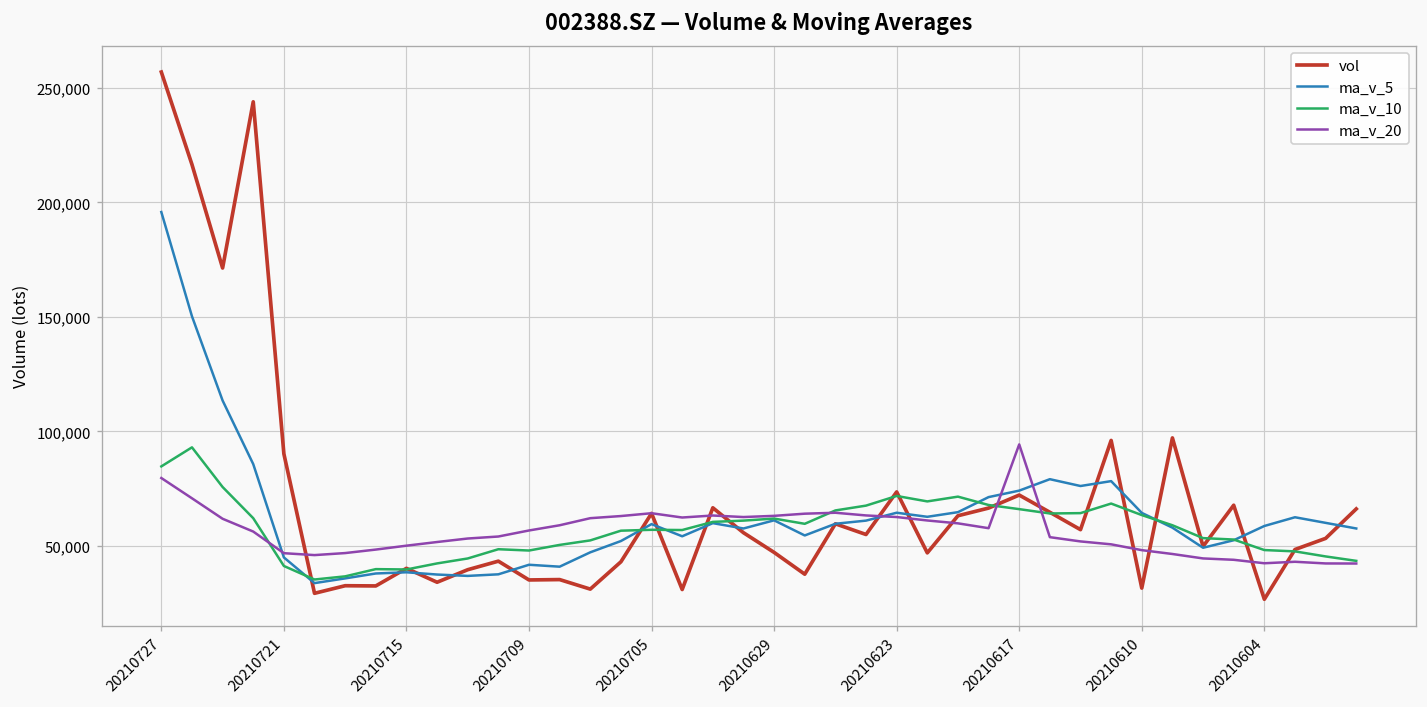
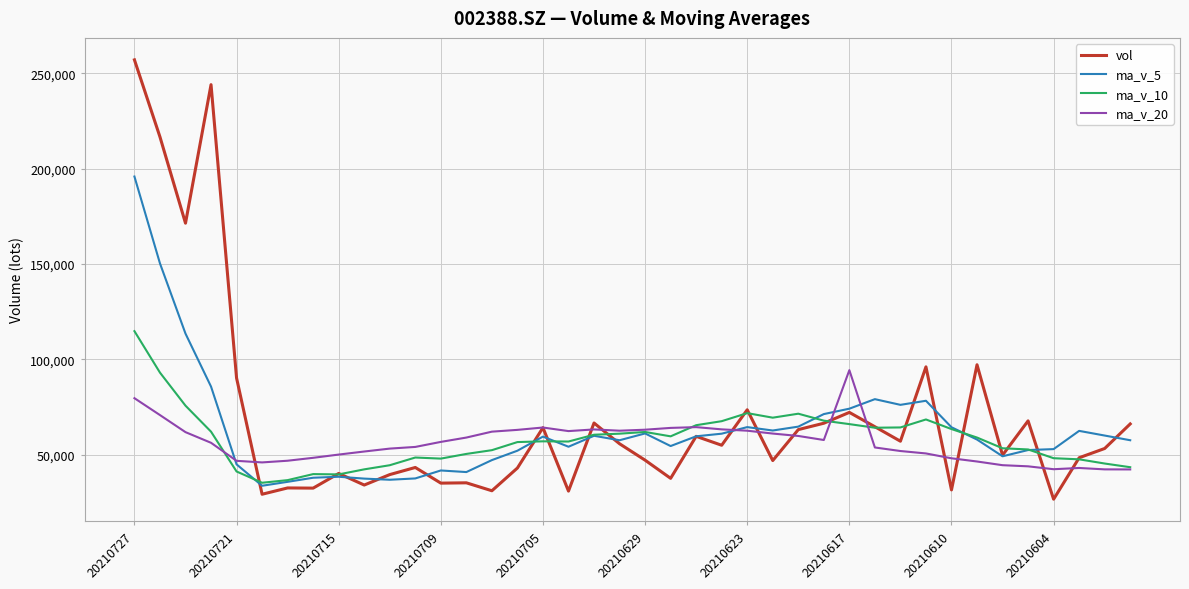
ma_v_10, 20210727: 85,000 -> 115,000
ma_v_5, 20210604: 59,000 -> 53,000
